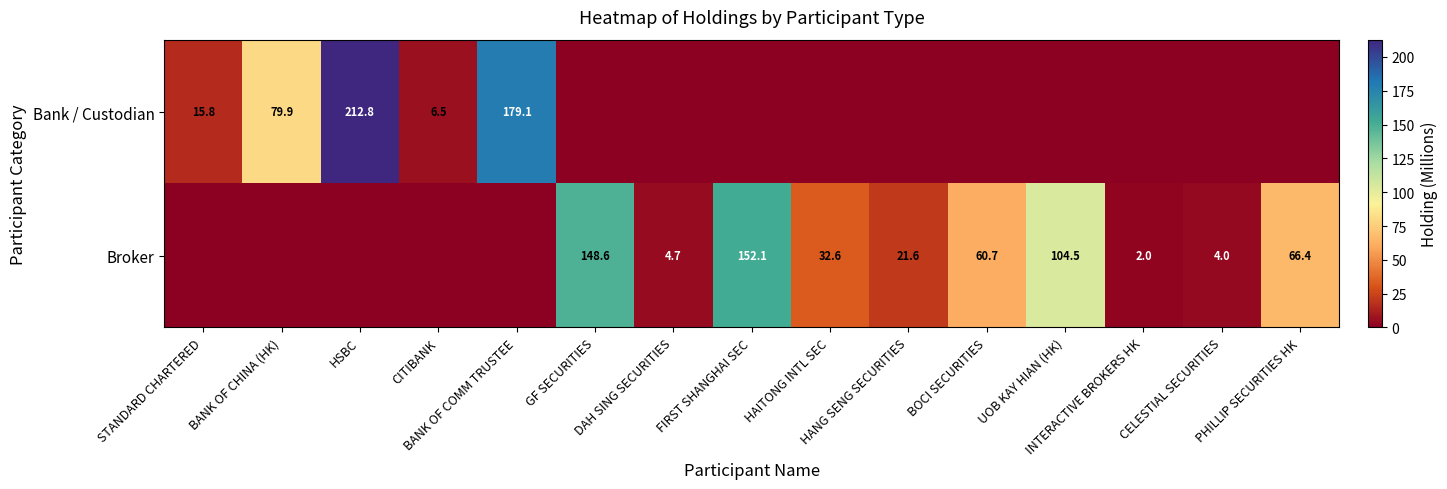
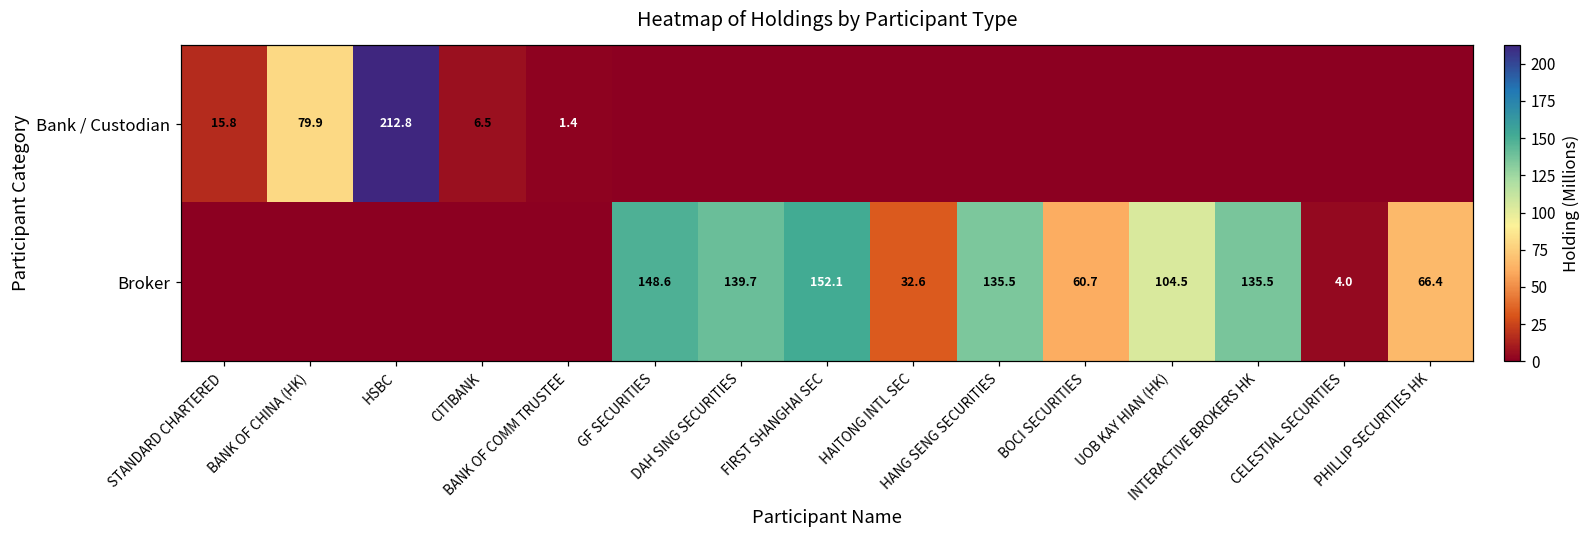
Bank / Custodian, BANK OF COMM TRUSTEE: 179.1 -> 1.4
Broker, DAH SING SECURITIES: 4.7 -> 139.7
Broker, HANG SENG SECURITIES: 21.6 -> 135.5
Broker, INTERACTIVE BROKERS HK: 2.0 -> 135.5
